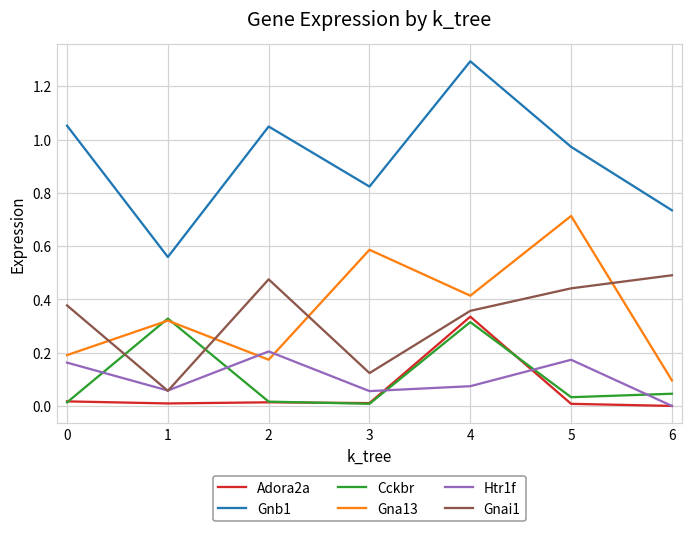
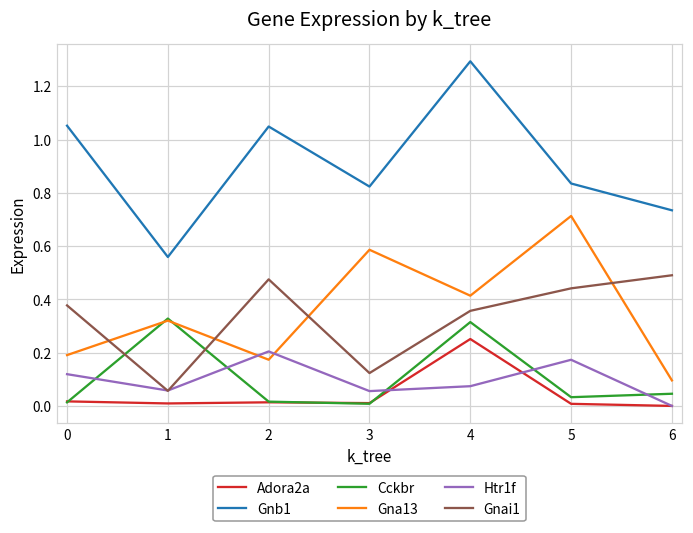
Htr1f, 0: 0.16 -> 0.12
Adora2a, 4: 0.34 -> 0.25
Gnb1, 5: 0.97 -> 0.84
